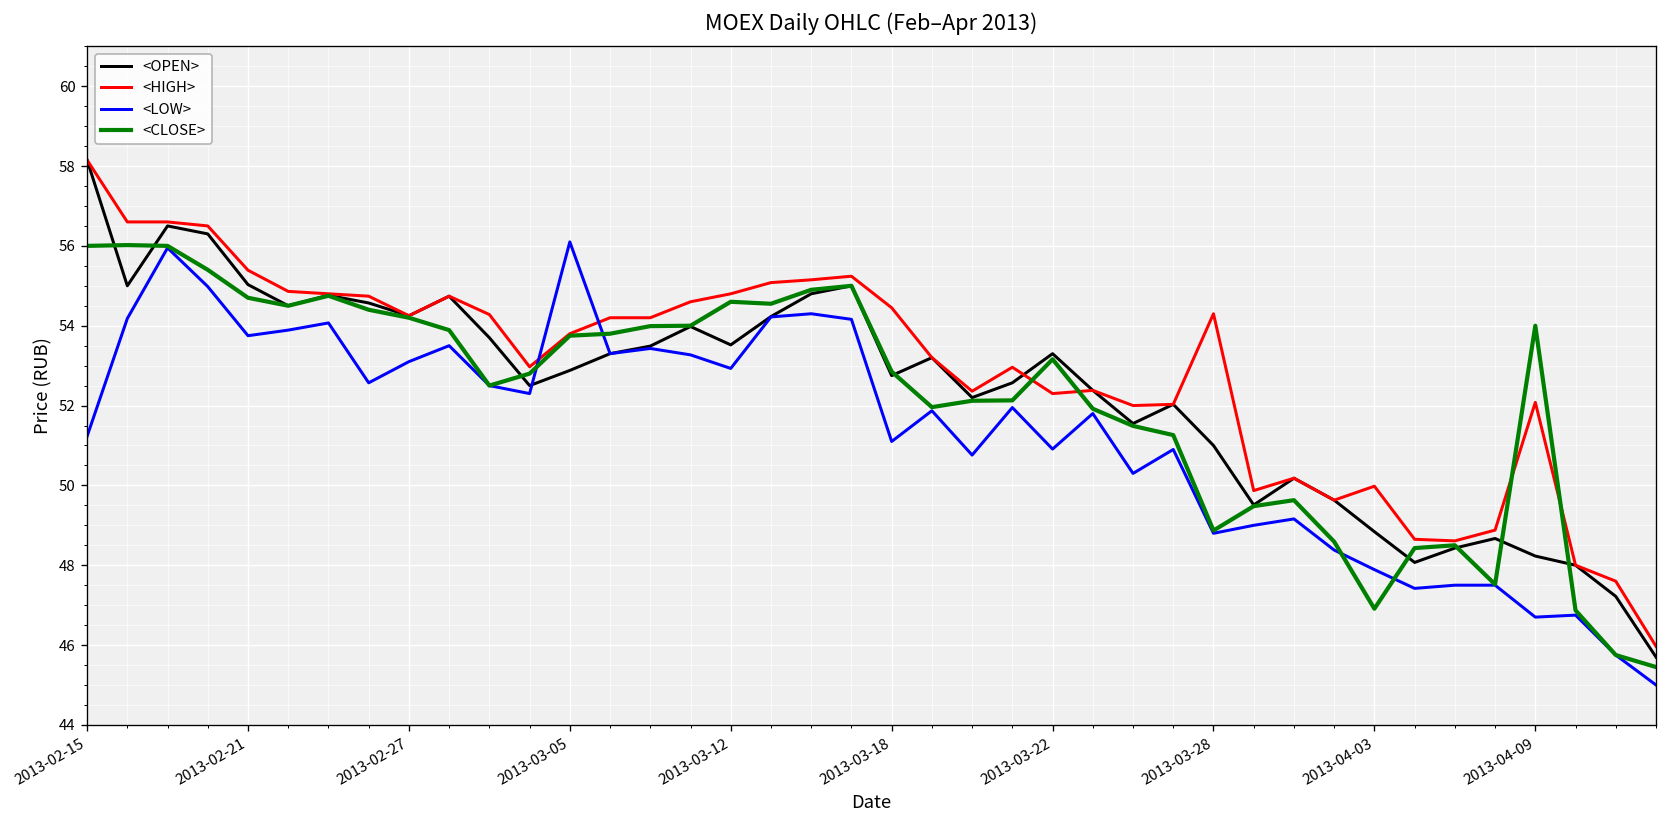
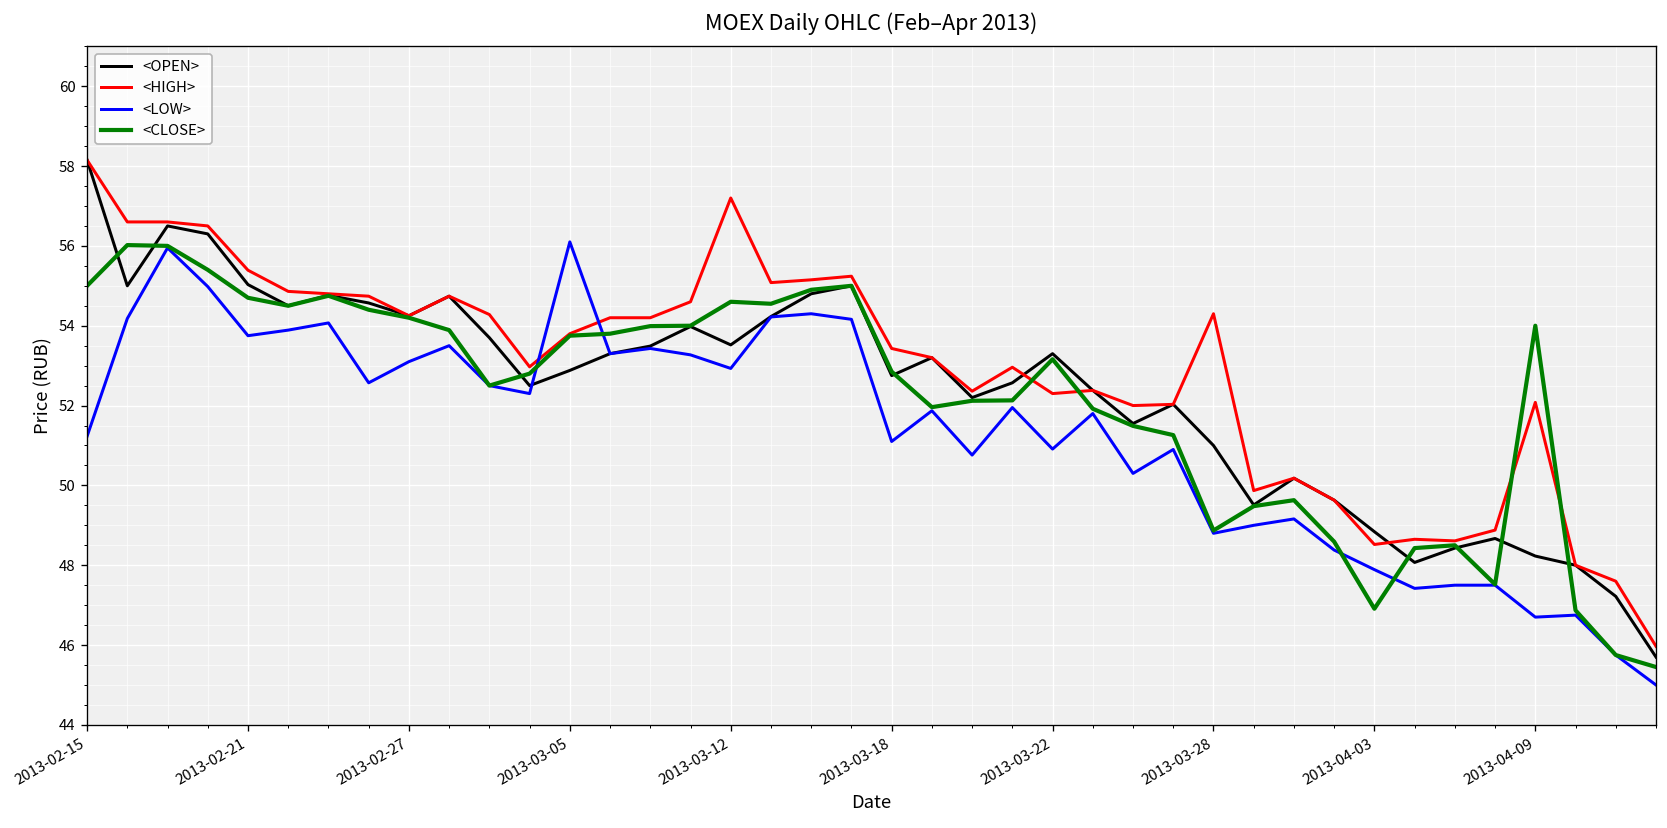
<CLOSE>, 2013-02-15: 56 -> 55
<HIGH>, 2013-03-12: 54.8 -> 57.2
<HIGH>, 2013-03-18: 54.5 -> 53.4
<HIGH>, 2013-04-03: 50.0 -> 48.5
